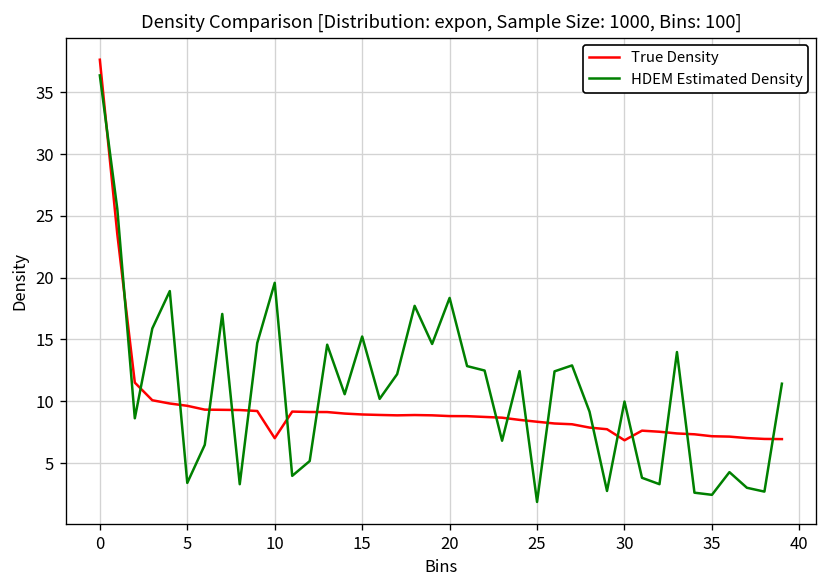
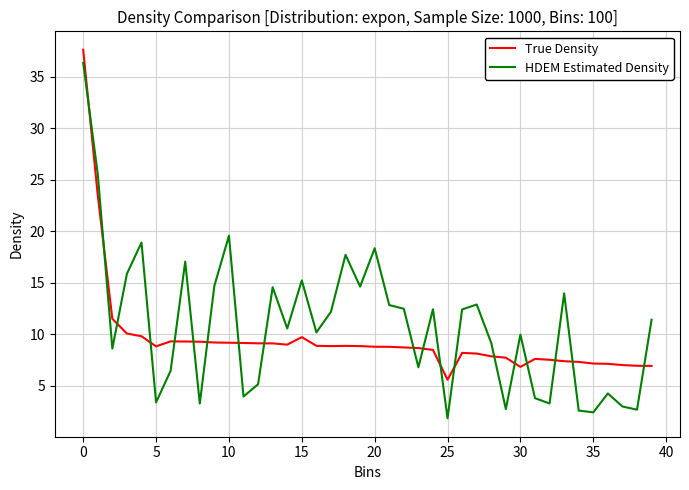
True Density, 5: 9.6 -> 8.8
True Density, 10: 7.0 -> 9.2
True Density, 15: 8.9 -> 9.7
True Density, 25: 8.3 -> 5.6
